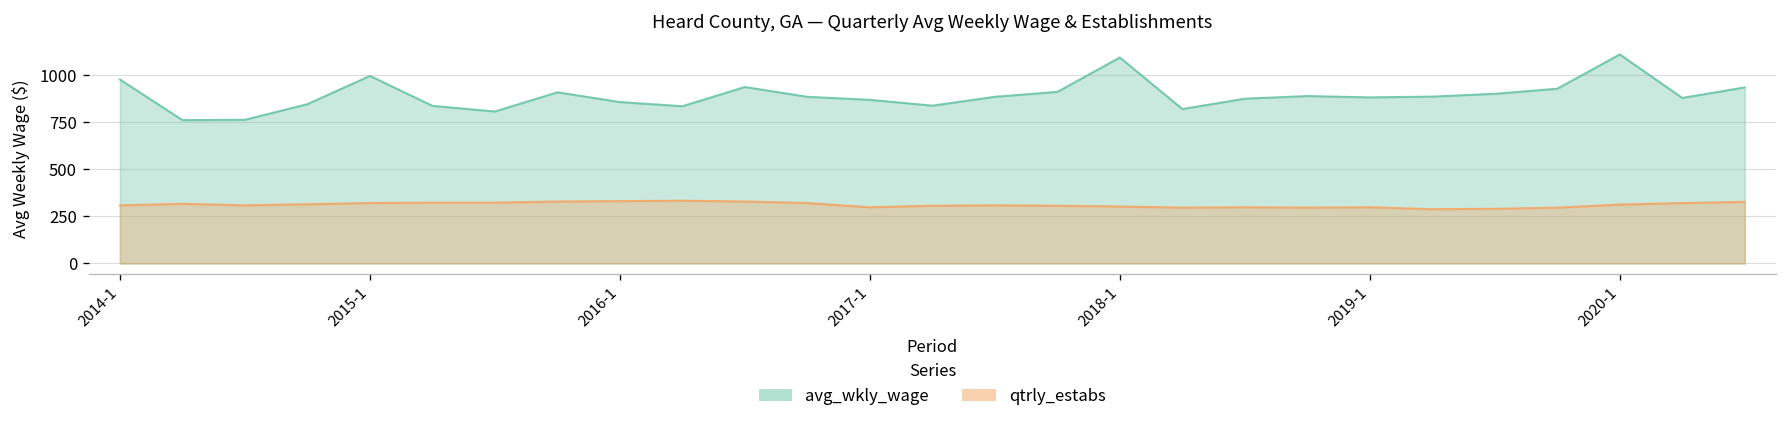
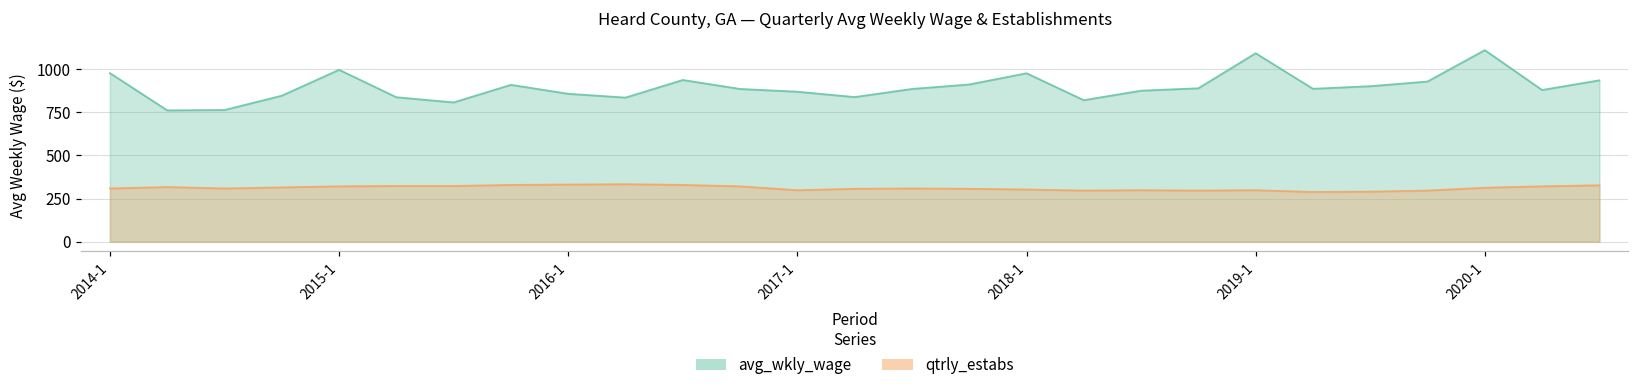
avg_wkly_wage, 2018-1: 1090 -> 980
avg_wkly_wage, 2019-1: 880 -> 1090
